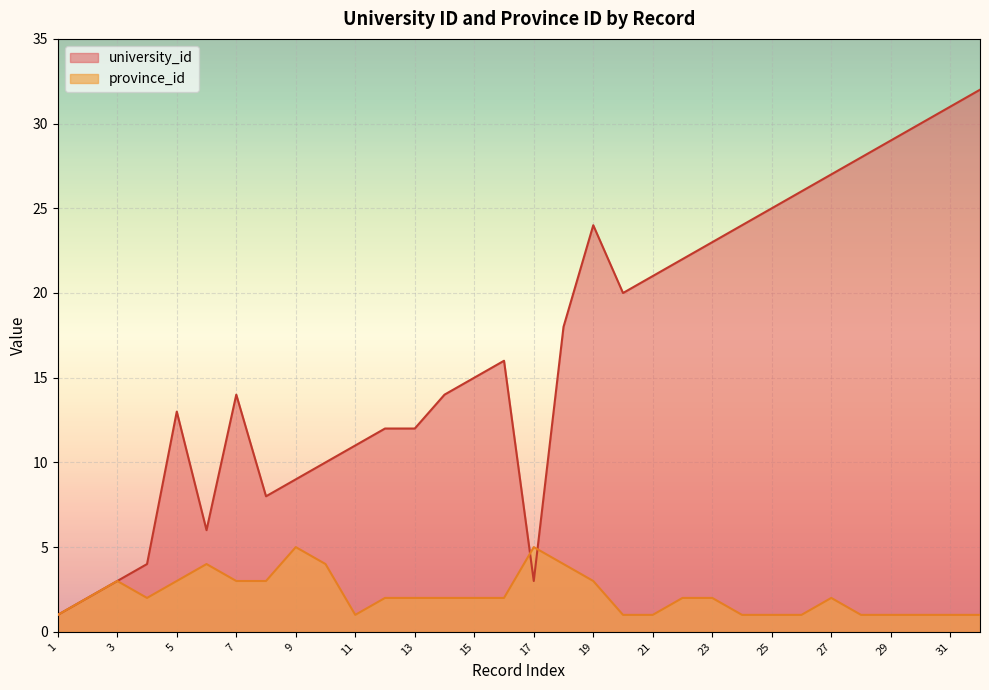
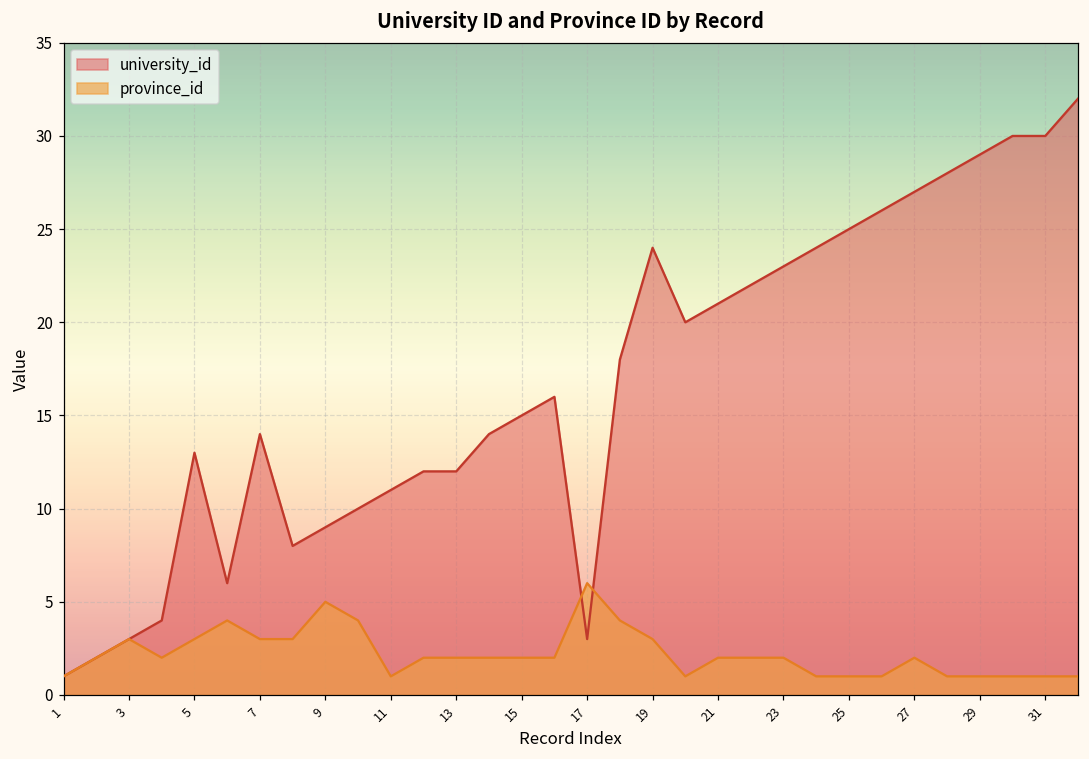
province_id, 17: 5 -> 6
province_id, 21: 1 -> 2
university_id, 31: 31 -> 30
